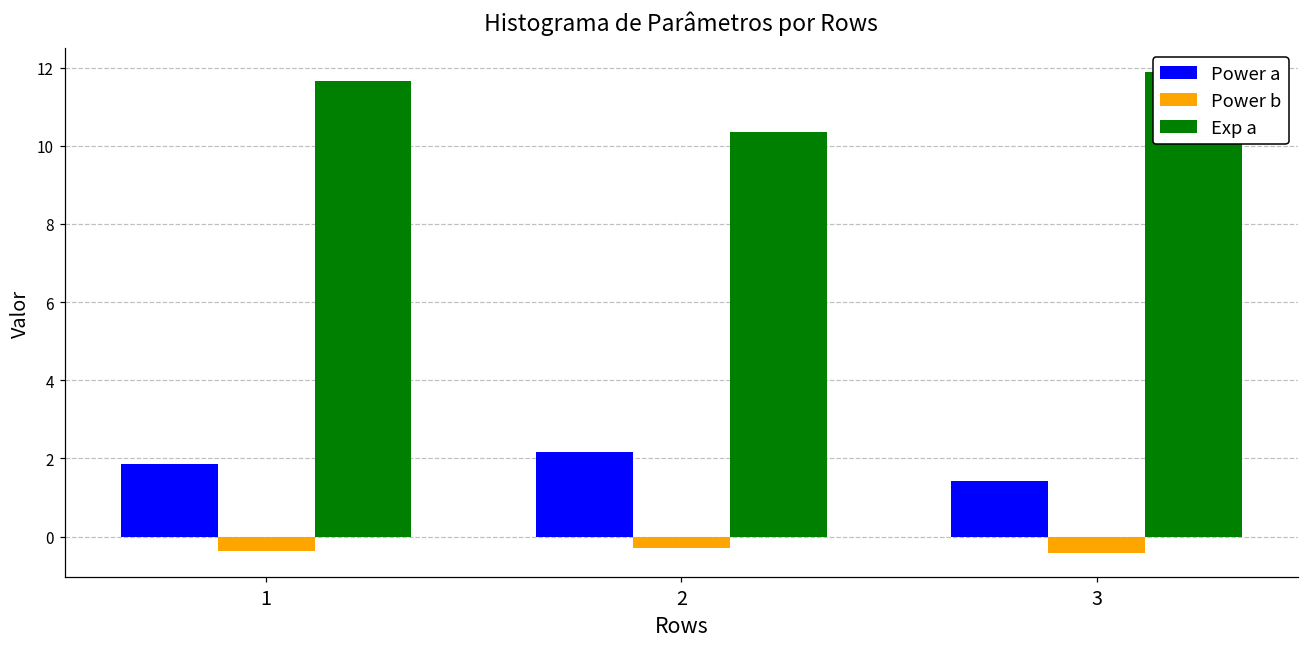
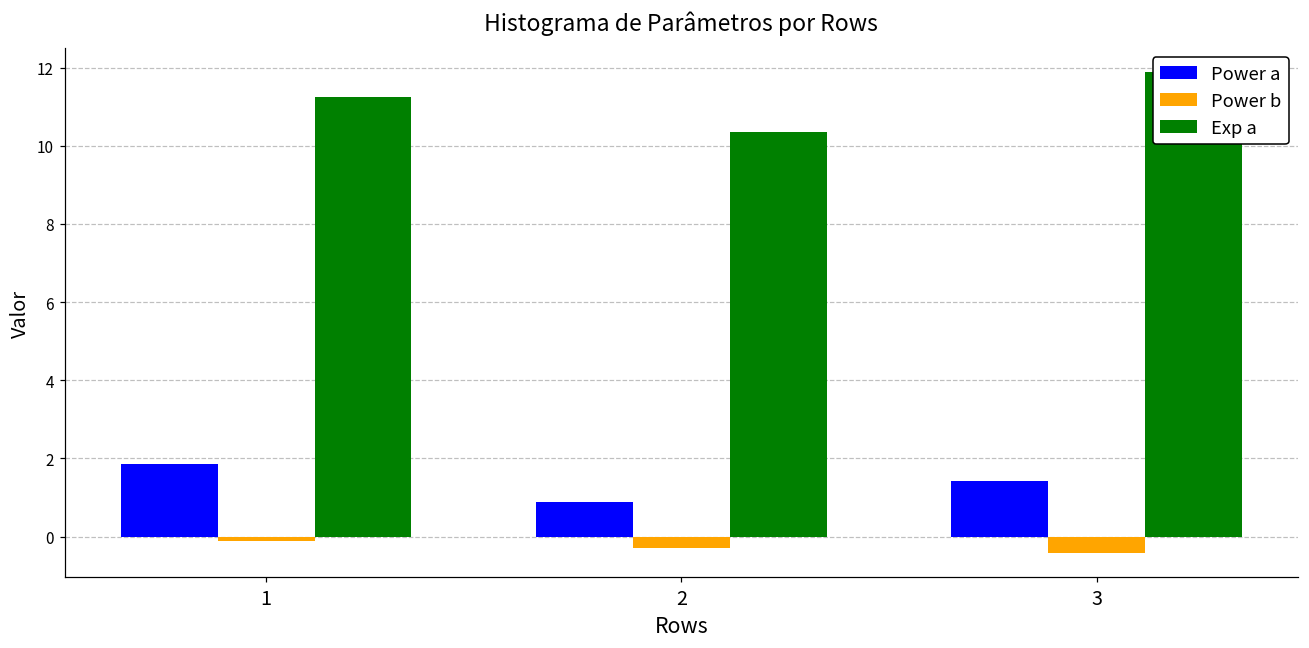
Power b, 1: -0.4 -> -0.1
Exp a, 1: 11.7 -> 11.3
Power a, 2: 2.2 -> 0.9
